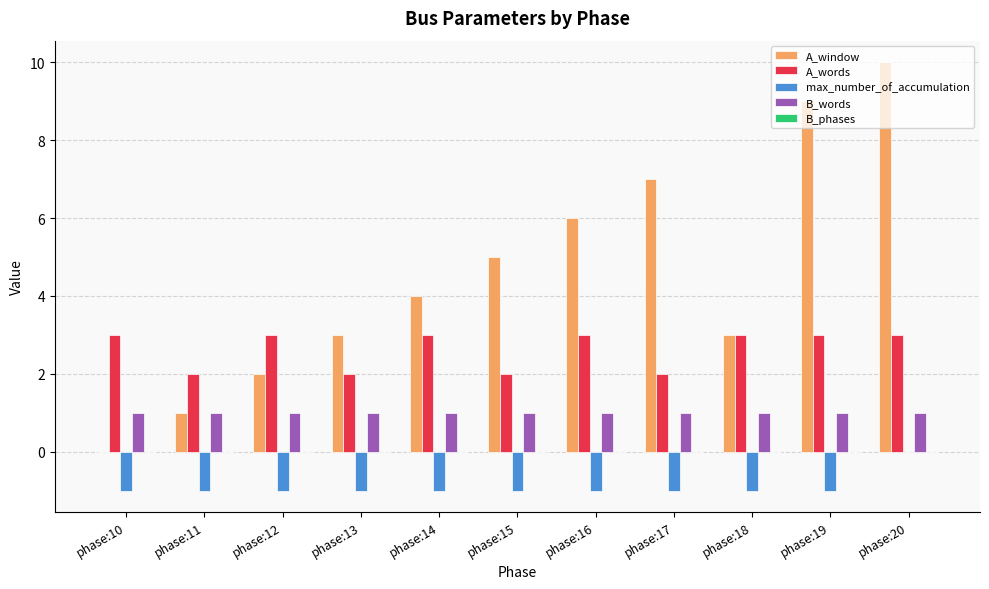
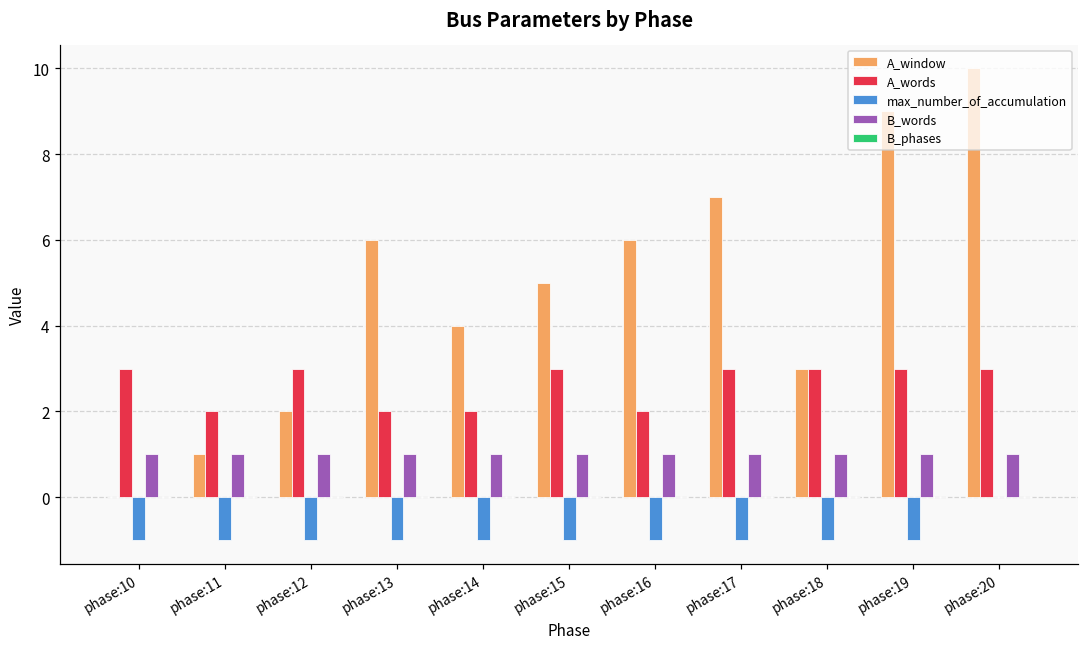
A_window, phase:13: 3 -> 6
A_words, phase:14: 3 -> 2
A_words, phase:15: 2 -> 3
A_words, phase:16: 3 -> 2
A_words, phase:17: 2 -> 3
